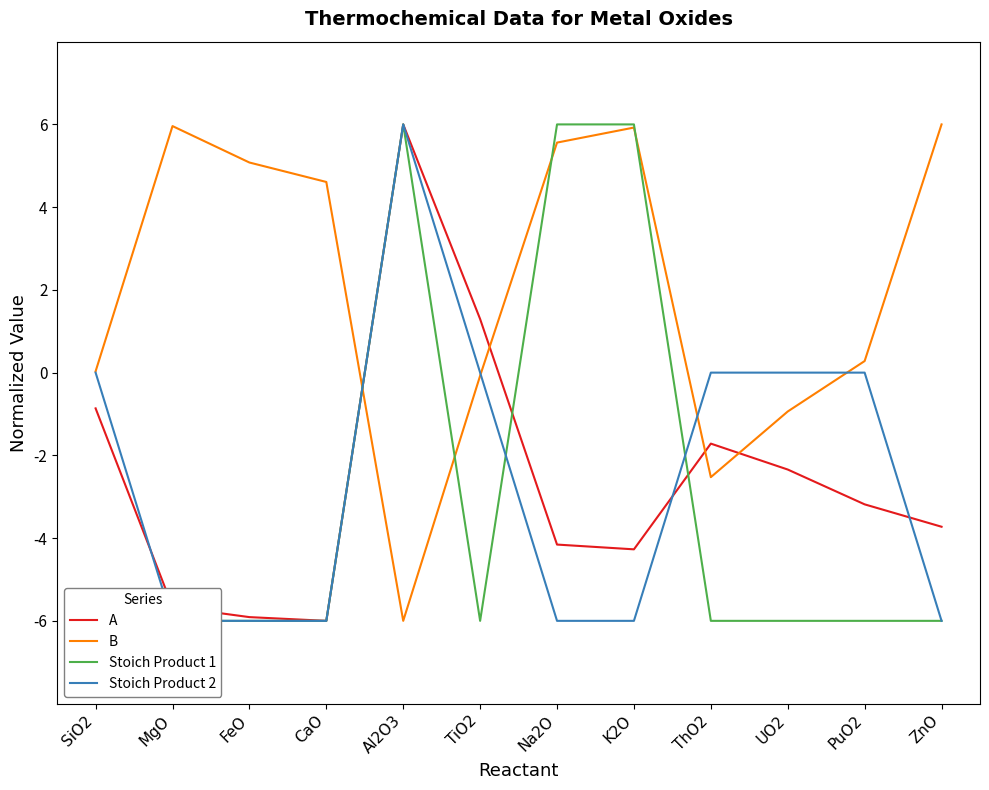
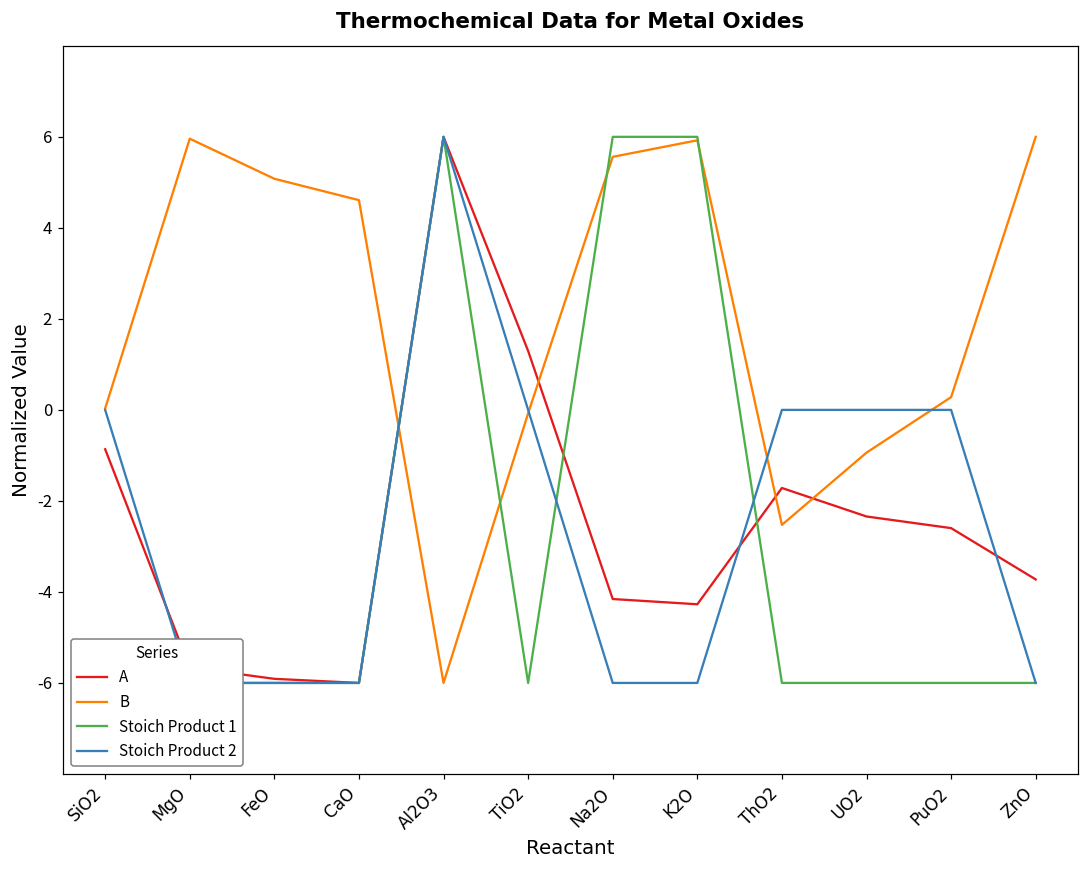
A, PuO2: -3.2 -> -2.6
